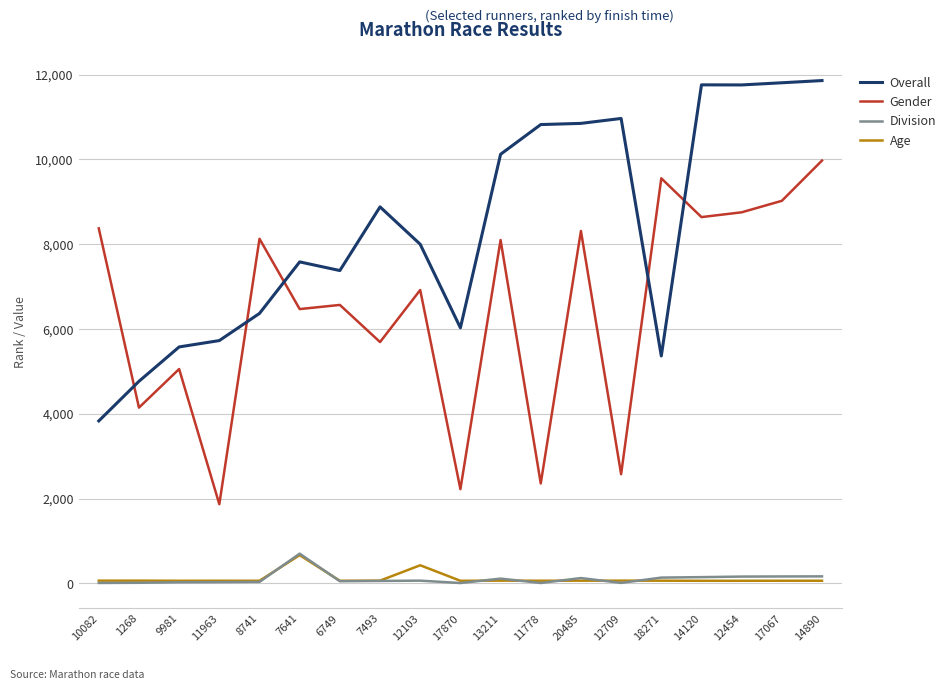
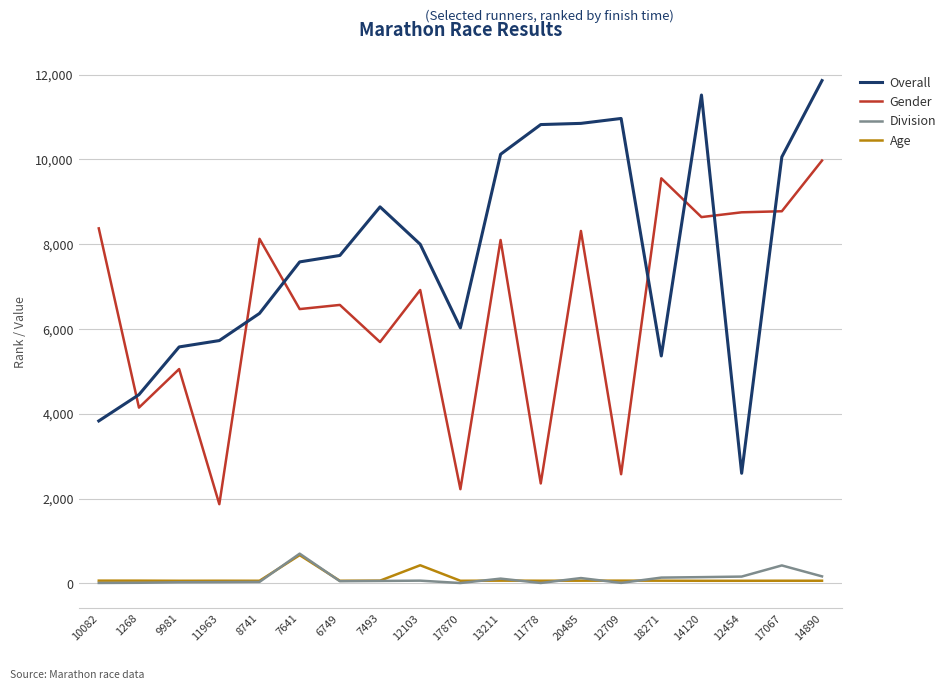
Overall, 1268: 4,800 -> 4,500
Overall, 6749: 7,400 -> 7,700
Overall, 14120: 11,800 -> 11,500
Overall, 12454: 11,800 -> 2,600
Overall, 17067: 11,800 -> 10,100
Gender, 17067: 9,000 -> 8,800
Division, 17067: 200 -> 400
